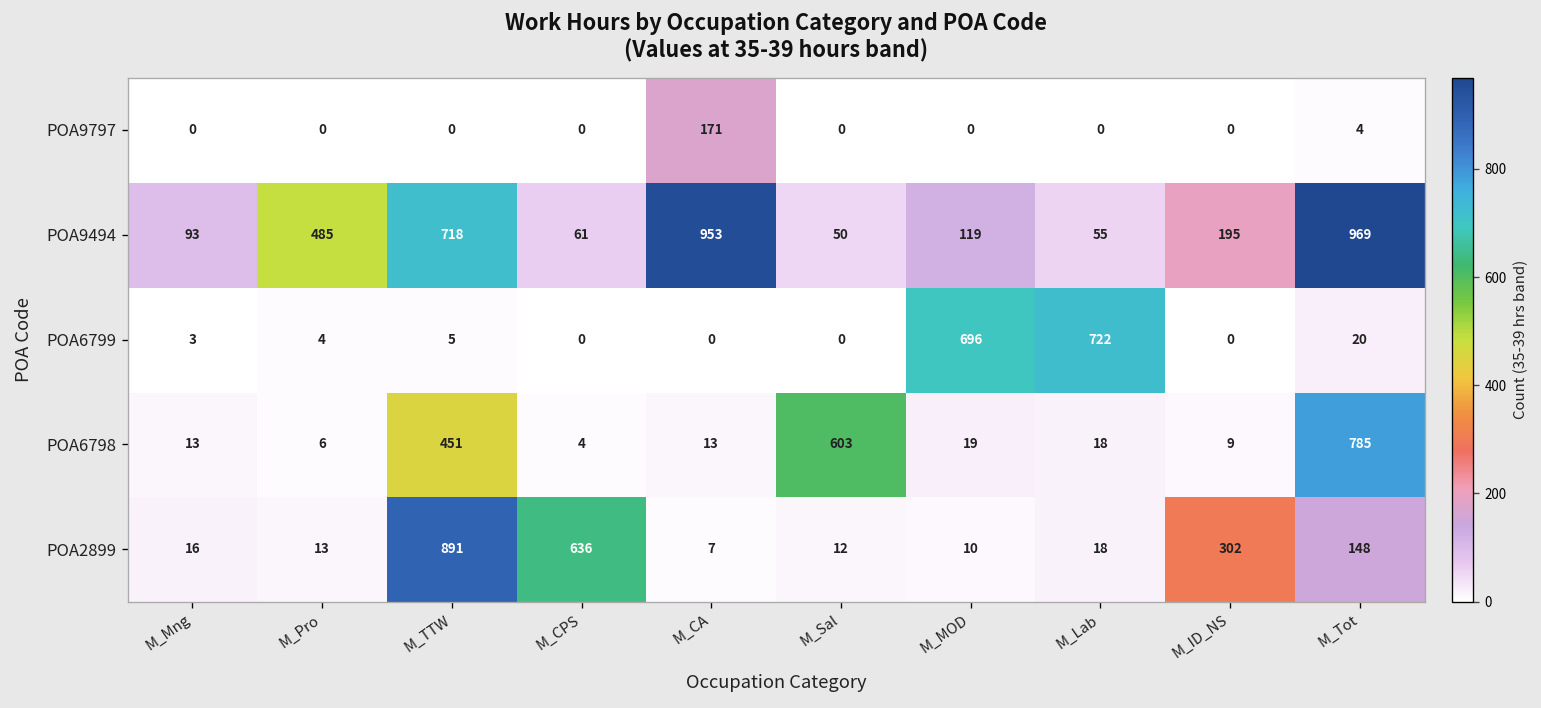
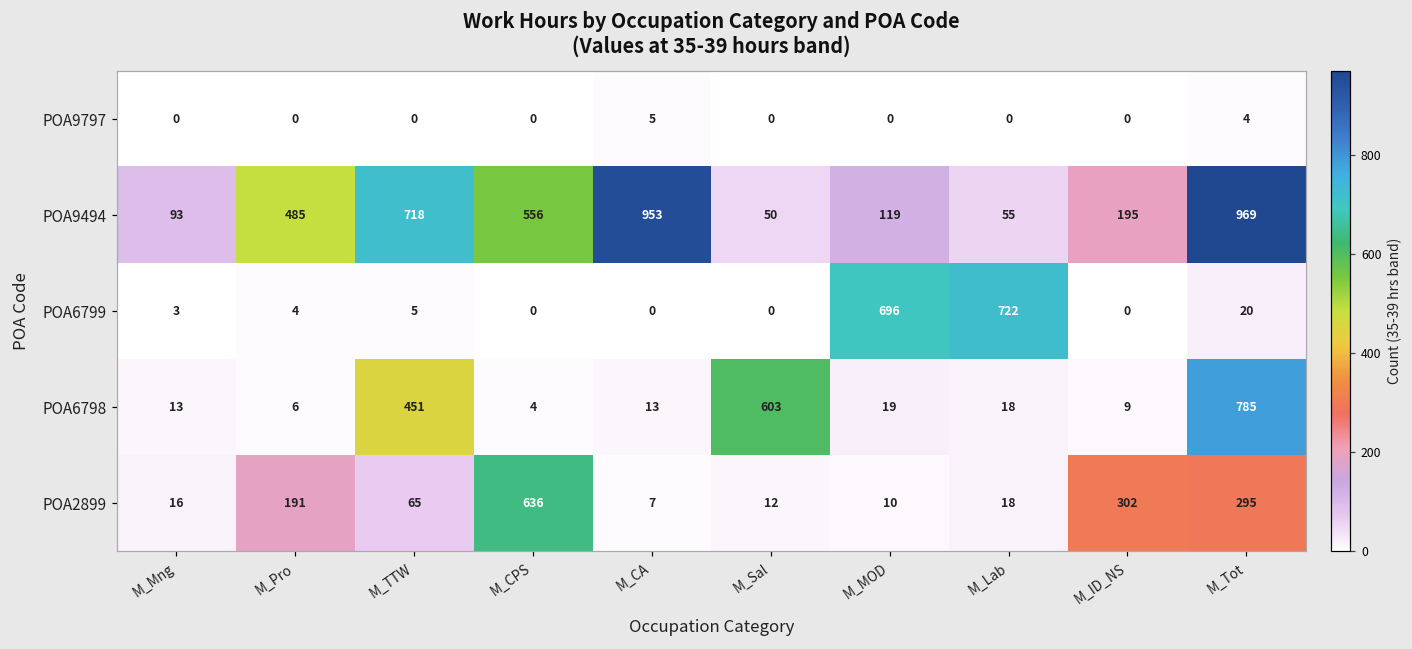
POA9797, M_CA: 171 -> 5
POA9494, M_CPS: 61 -> 556
POA2899, M_Pro: 13 -> 191
POA2899, M_TTW: 891 -> 65
POA2899, M_Tot: 148 -> 295
